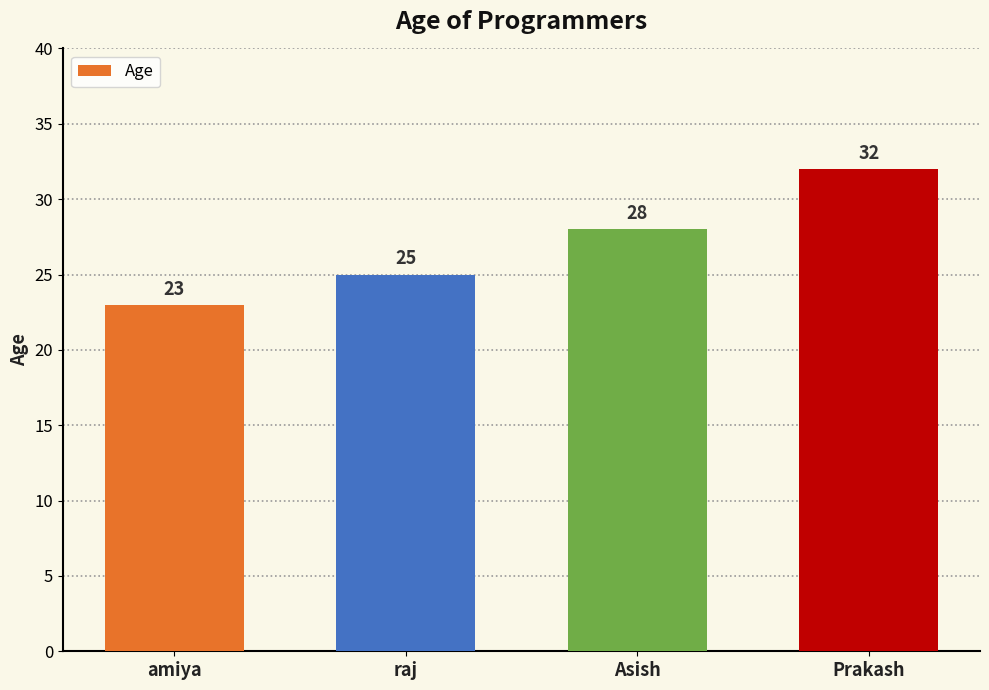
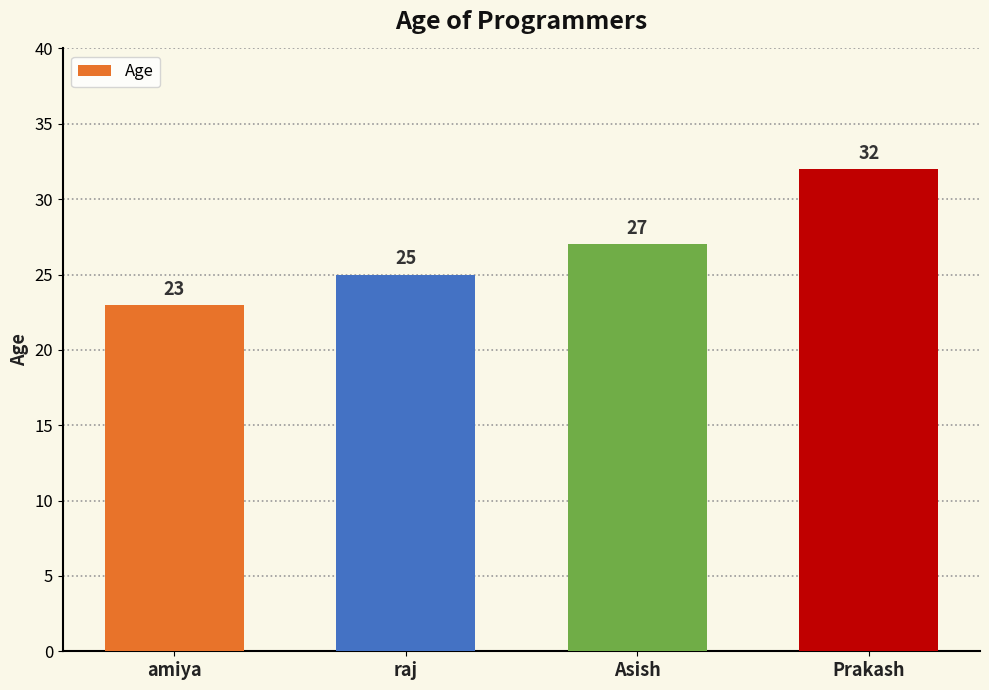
Asish: 28 -> 27
